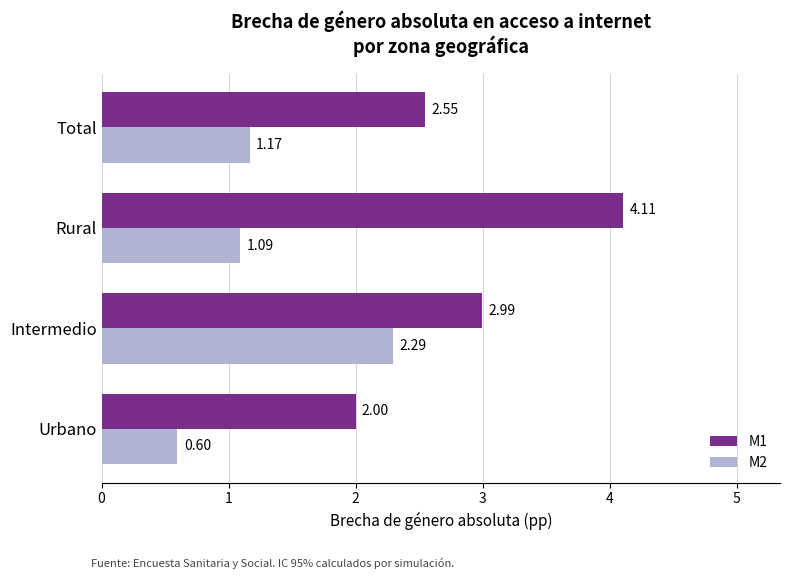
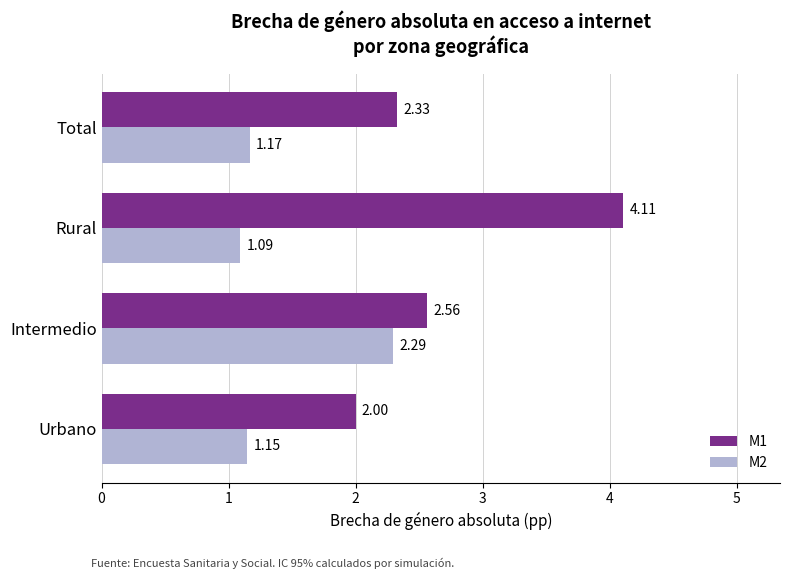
M1, Total: 2.55 -> 2.33
M1, Intermedio: 2.99 -> 2.56
M2, Urbano: 0.60 -> 1.15
